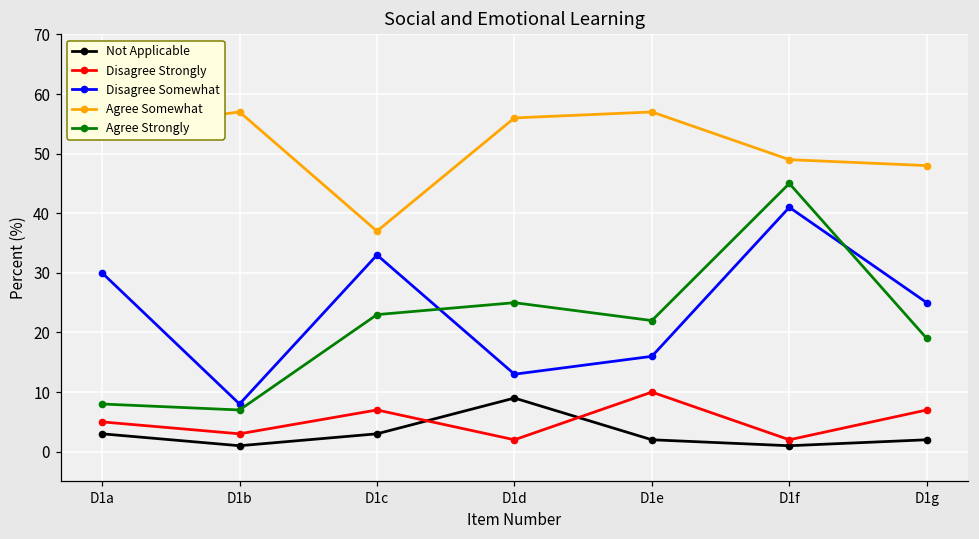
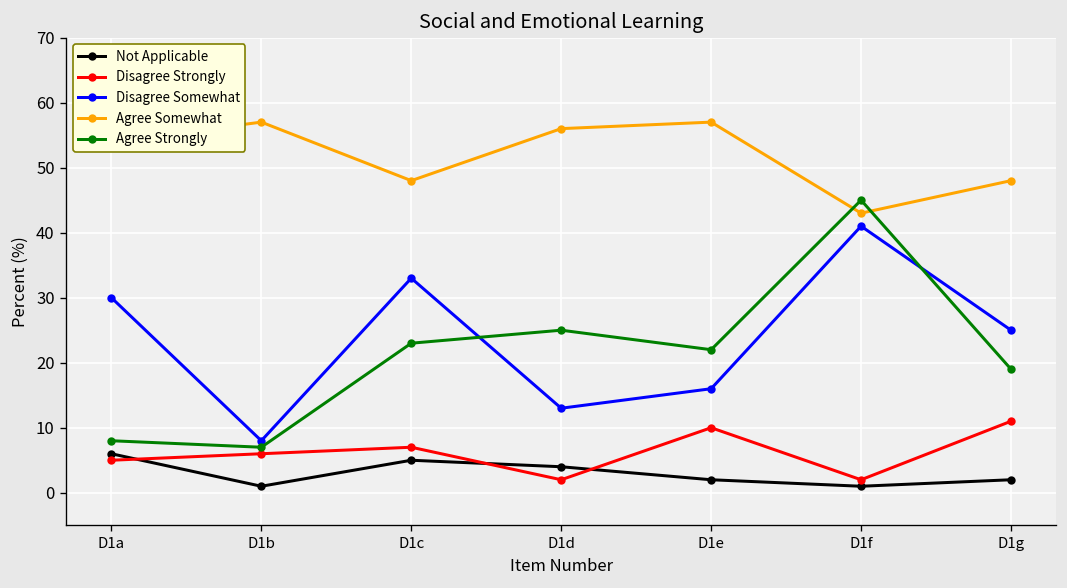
Not Applicable, D1a: 3 -> 6
Disagree Strongly, D1b: 3 -> 6
Not Applicable, D1c: 3 -> 5
Agree Somewhat, D1c: 37 -> 48
Not Applicable, D1d: 9 -> 4
Agree Somewhat, D1f: 49 -> 43
Disagree Strongly, D1g: 7 -> 11
